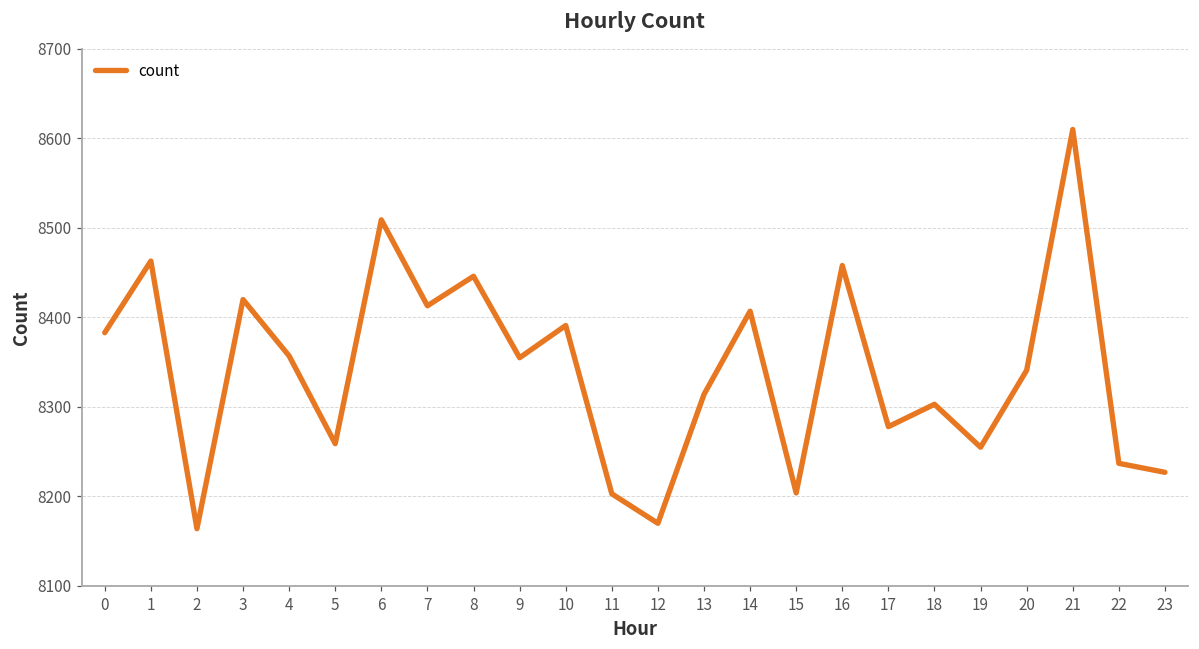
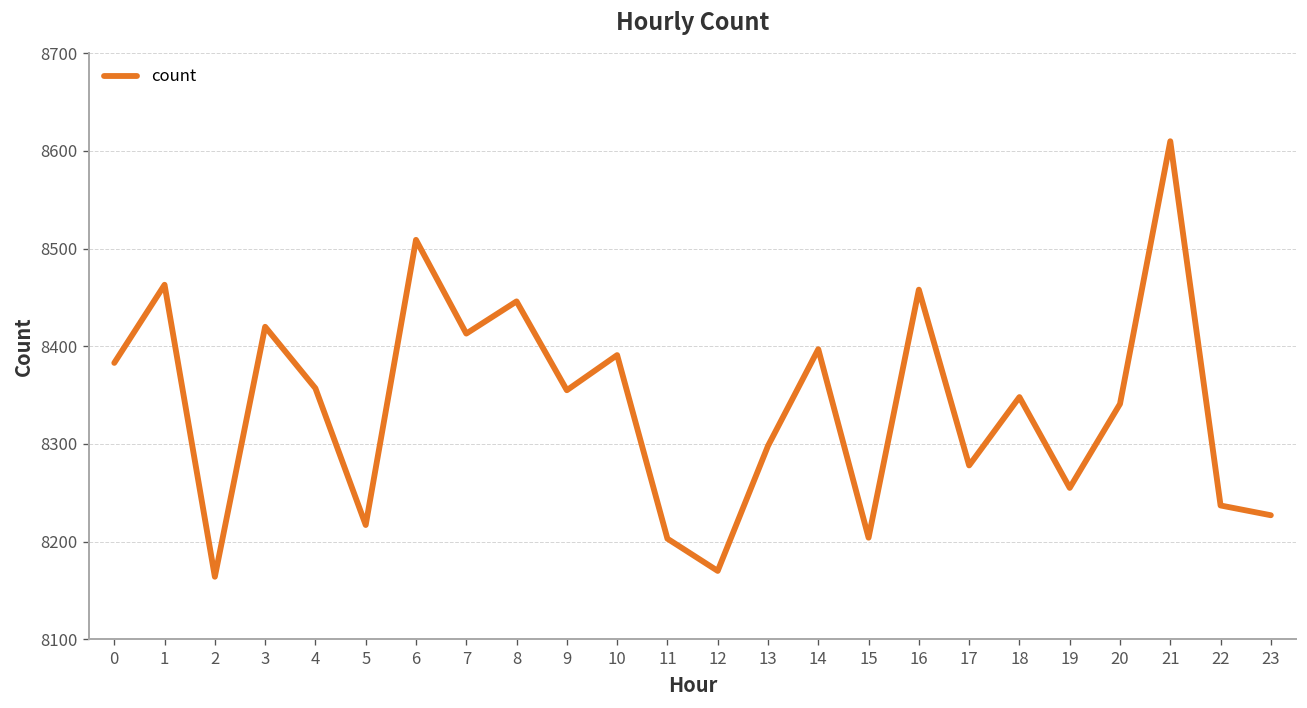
5: 8260 -> 8220
13: 8310 -> 8300
14: 8410 -> 8400
18: 8300 -> 8350
